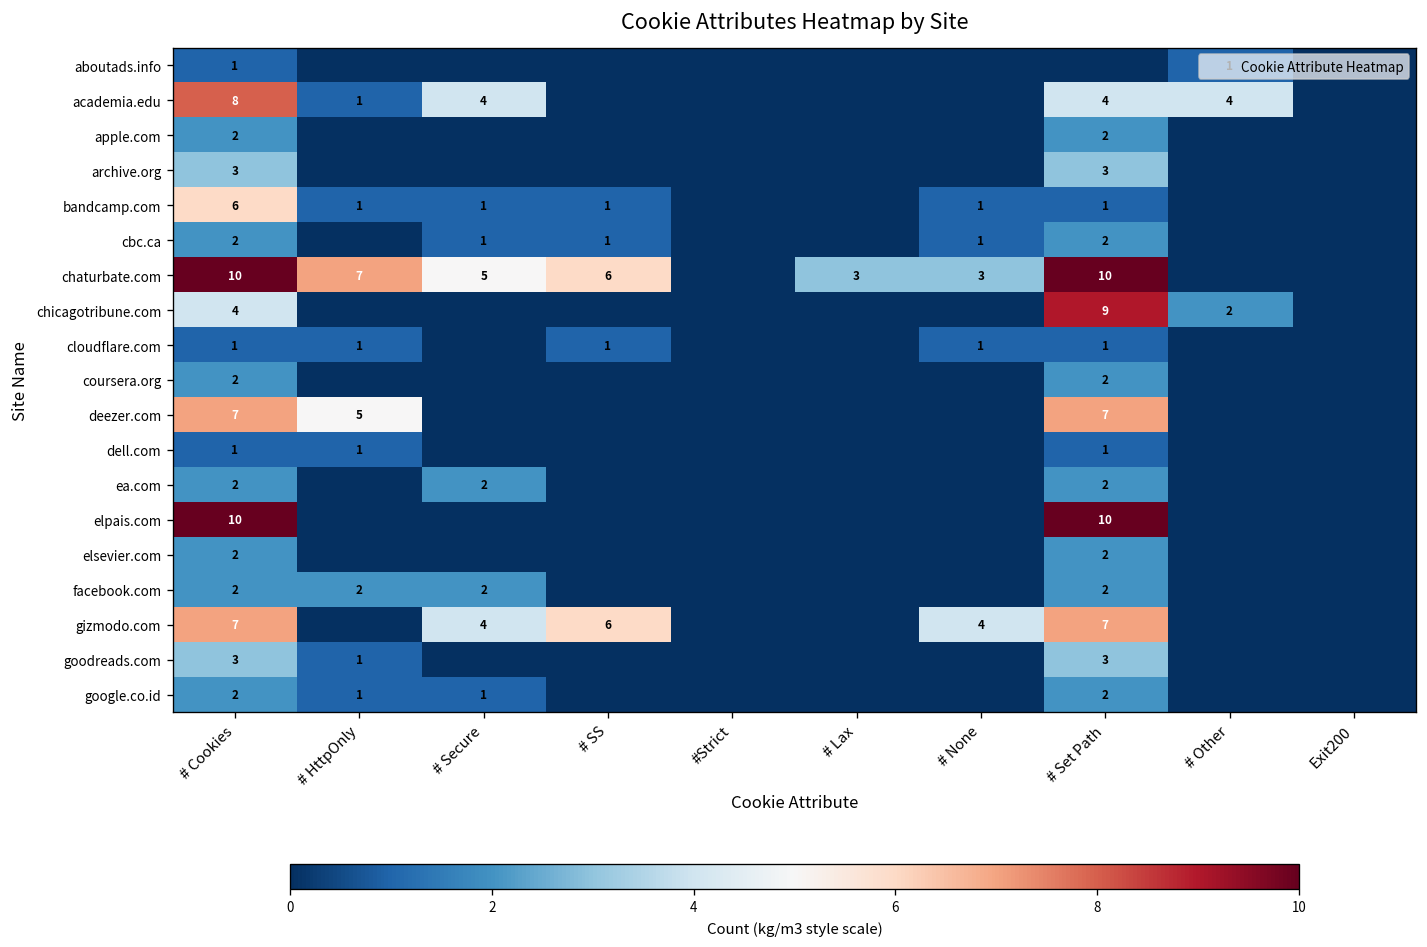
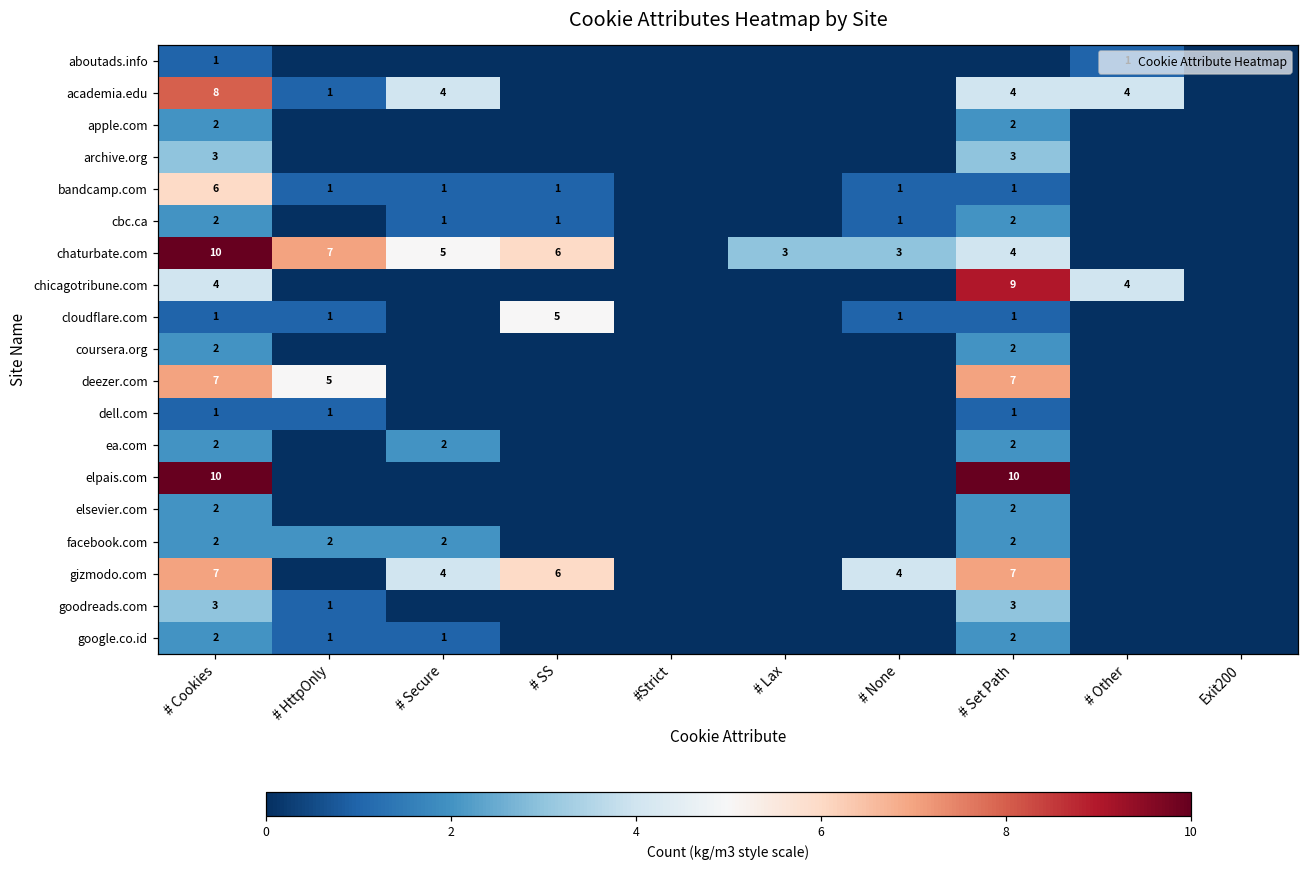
chaturbate.com, # Set Path: 10 -> 4
chicagotribune.com, # Other: 2 -> 4
cloudflare.com, # SS: 1 -> 5
